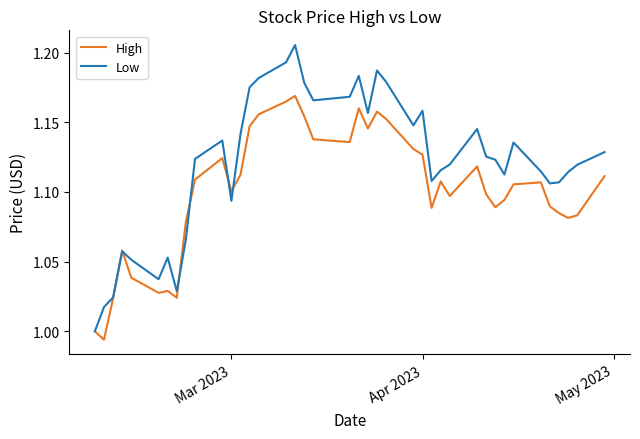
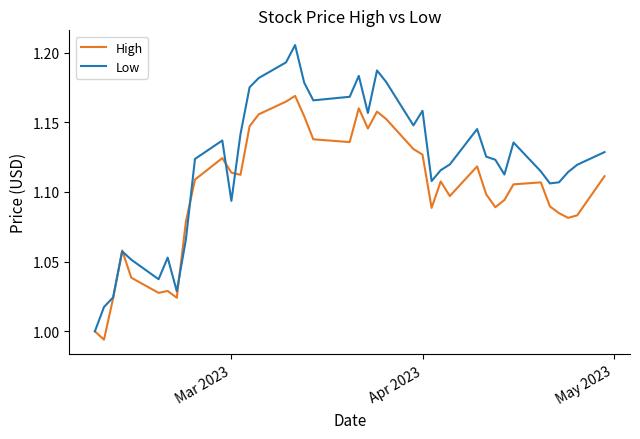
High, Mar 2023: 1.101 -> 1.114
